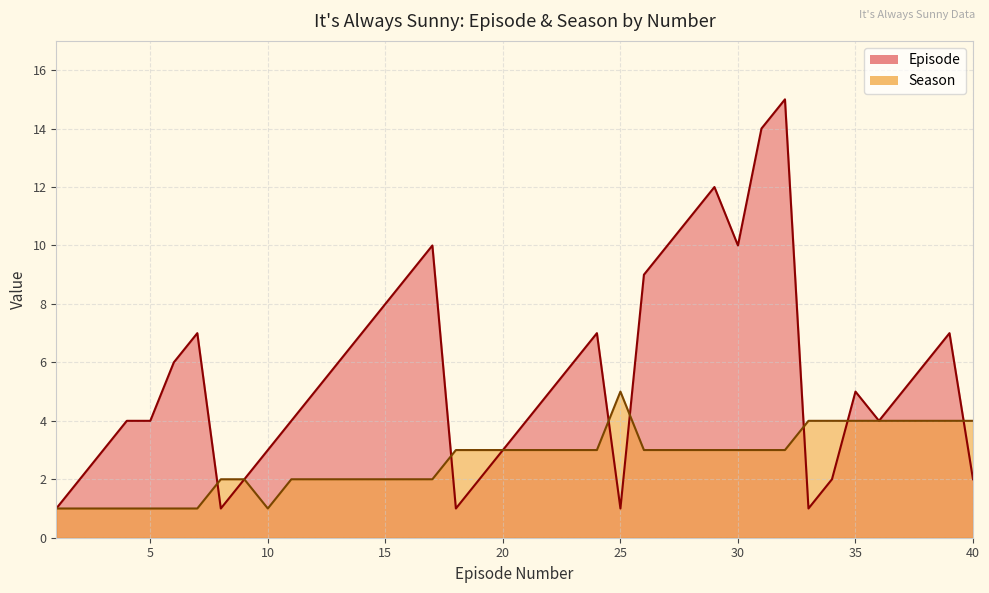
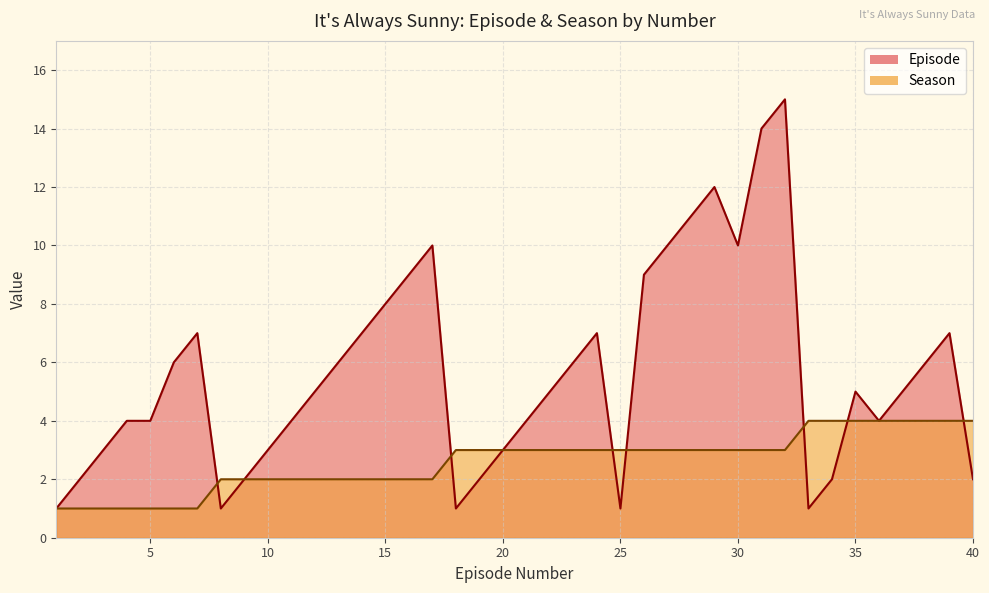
Season, 10: 1 -> 2
Season, 25: 5 -> 3
